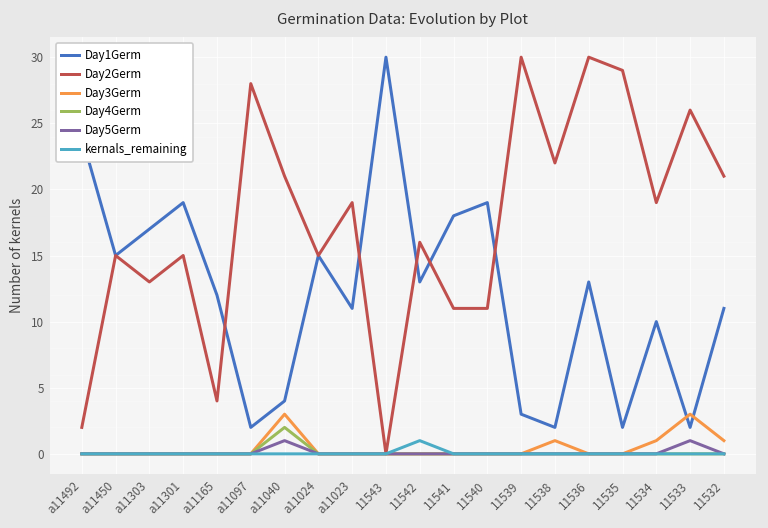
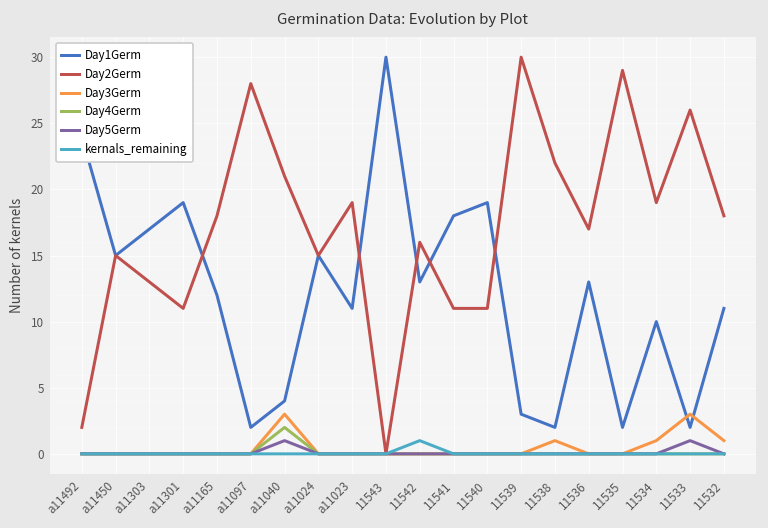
Day2Germ, a11301: 15 -> 11
Day2Germ, a11165: 4 -> 18
Day2Germ, 11536: 30 -> 17
Day2Germ, 11532: 21 -> 18
